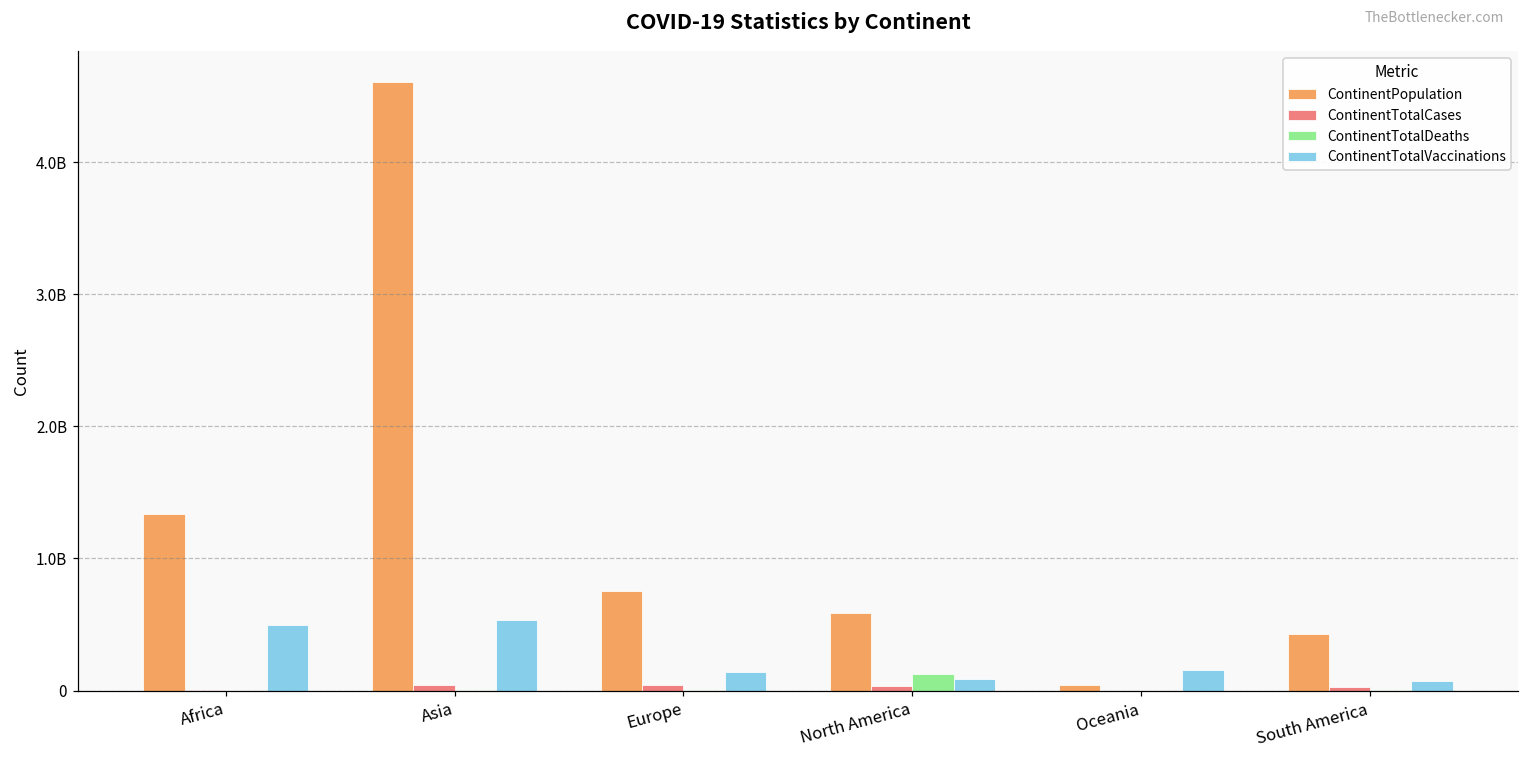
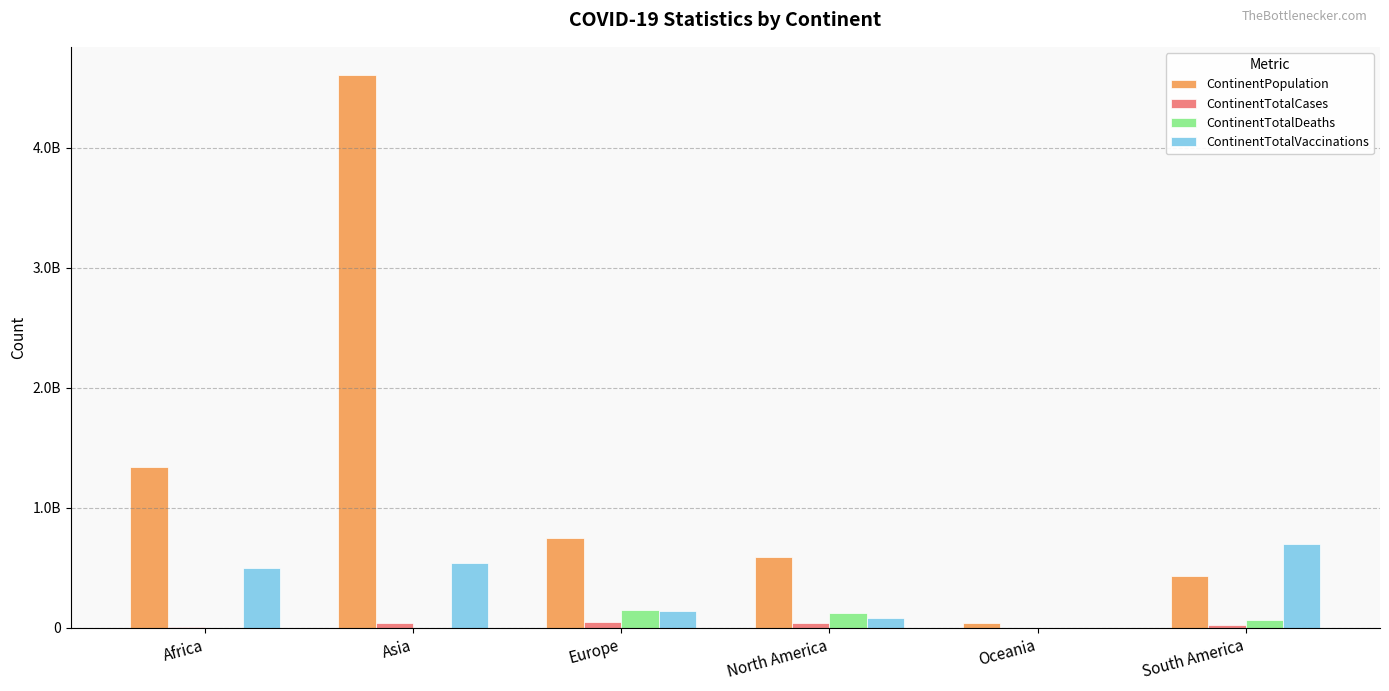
ContinentTotalDeaths, Europe: 0 -> 150000000
ContinentTotalVaccinations, Oceania: 150000000 -> 0
ContinentTotalDeaths, South America: 0 -> 70000000
ContinentTotalVaccinations, South America: 80000000 -> 700000000
